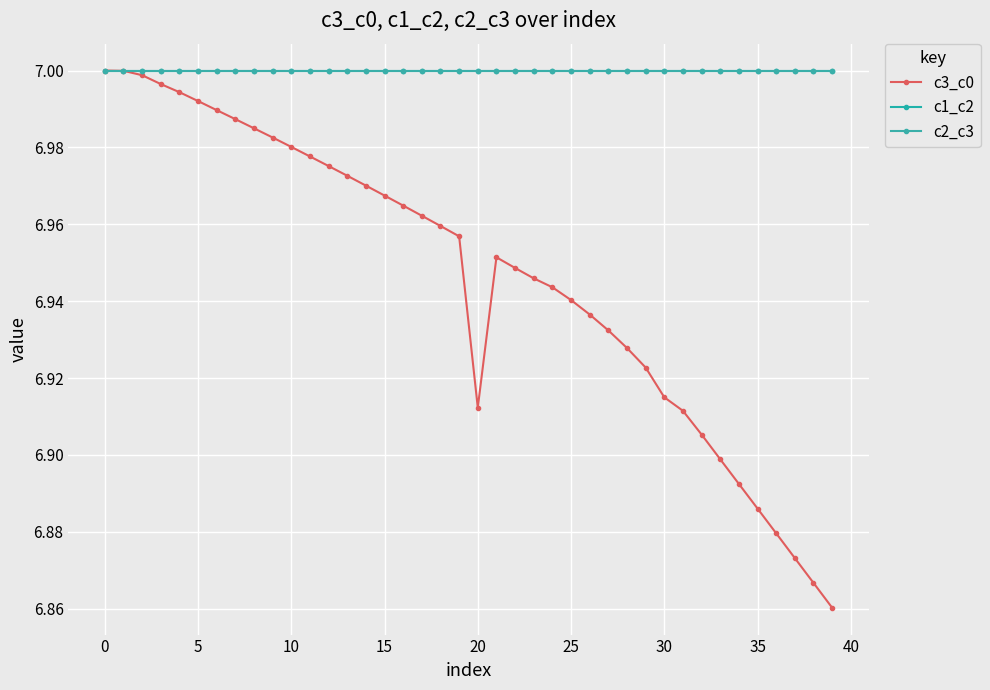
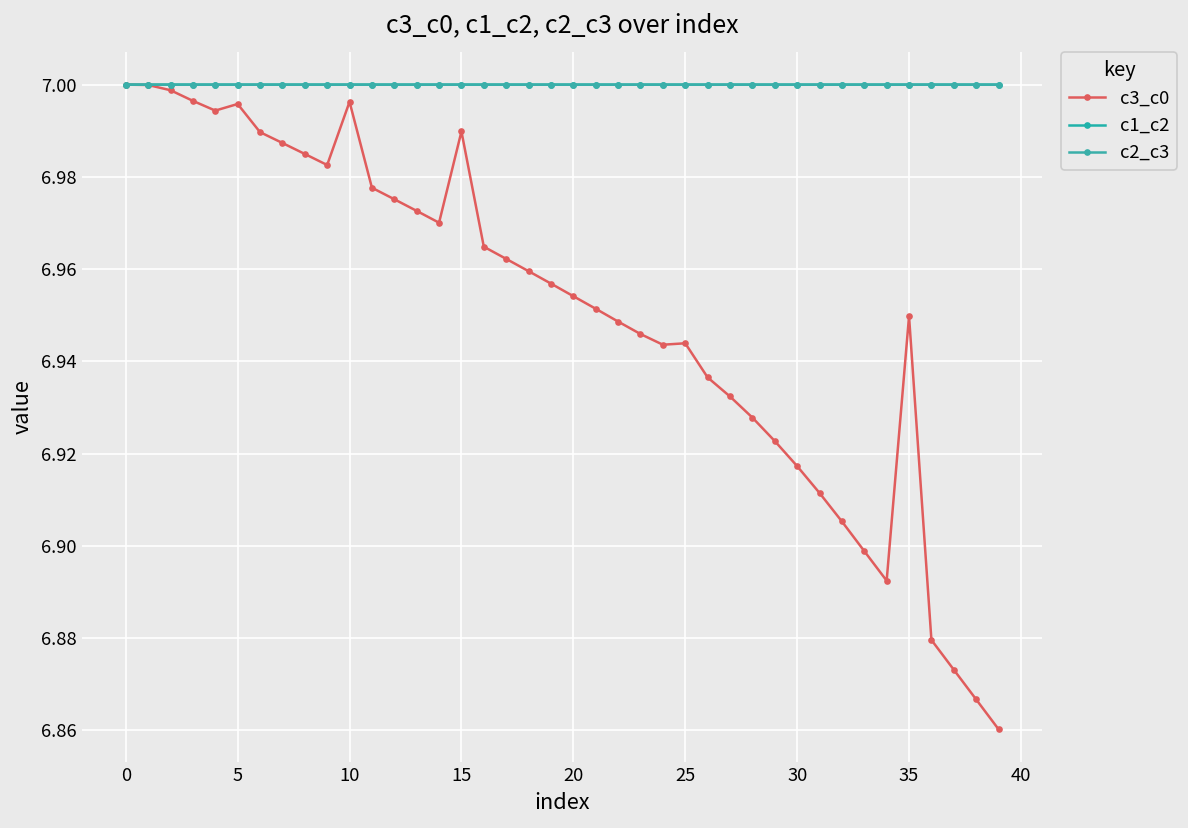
c3_c0, 5: 6.992 -> 6.996
c3_c0, 10: 6.980 -> 6.996
c3_c0, 15: 6.967 -> 6.990
c3_c0, 20: 6.912 -> 6.954
c3_c0, 25: 6.940 -> 6.944
c3_c0, 30: 6.915 -> 6.917
c3_c0, 35: 6.886 -> 6.950
